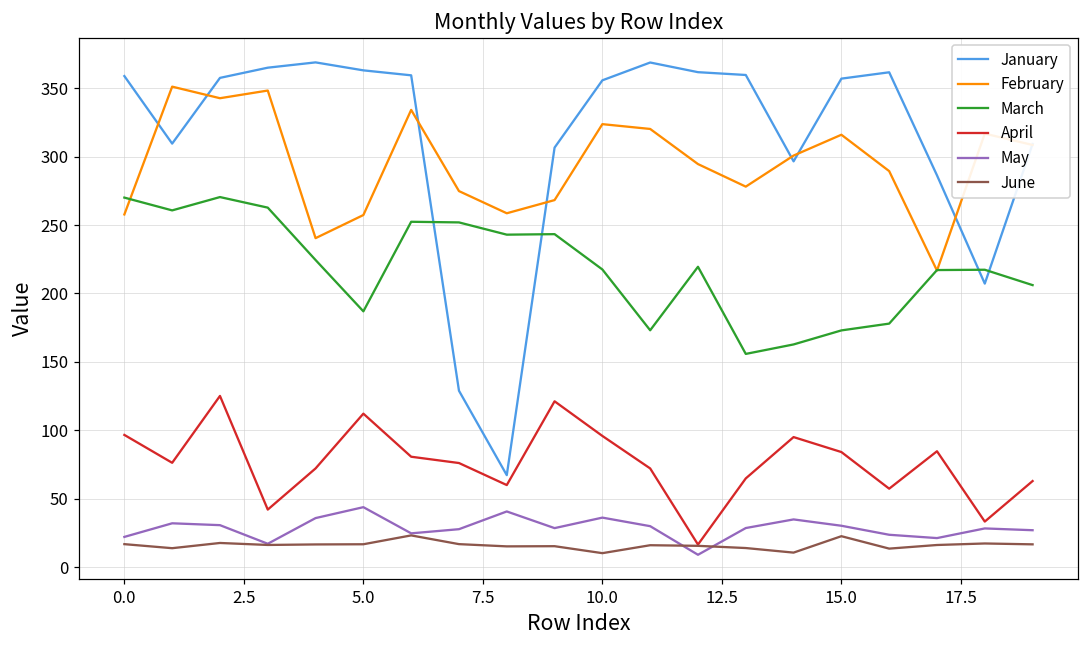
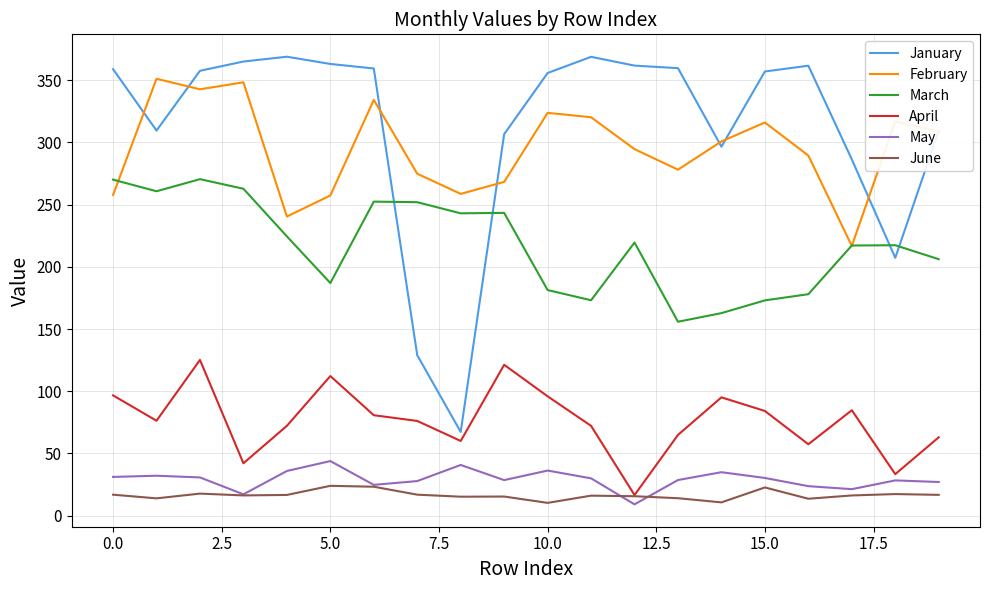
May, 0.0: 22 -> 31
June, 5.0: 17 -> 24
March, 10.0: 218 -> 181
